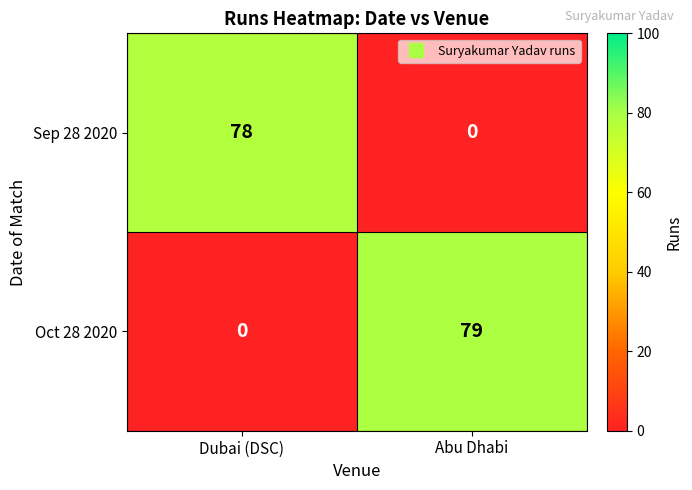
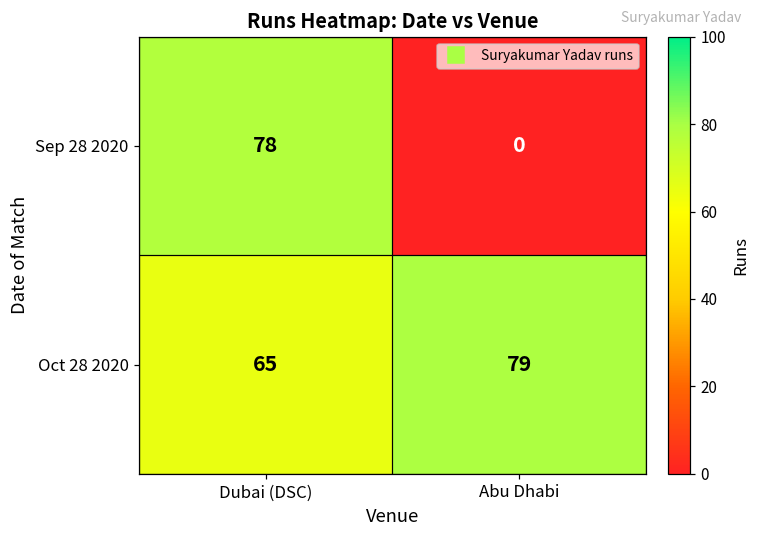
Oct 28 2020, Dubai (DSC): 0 -> 65
